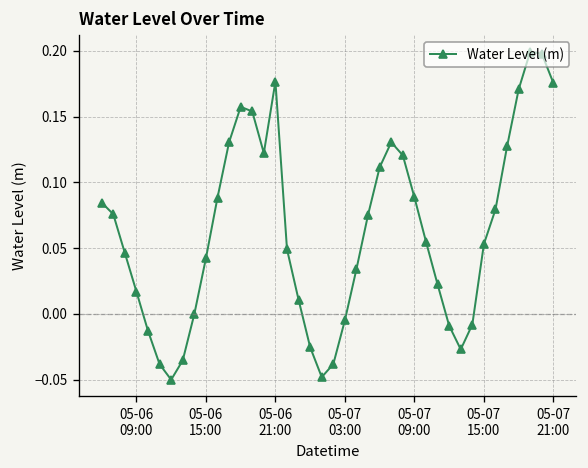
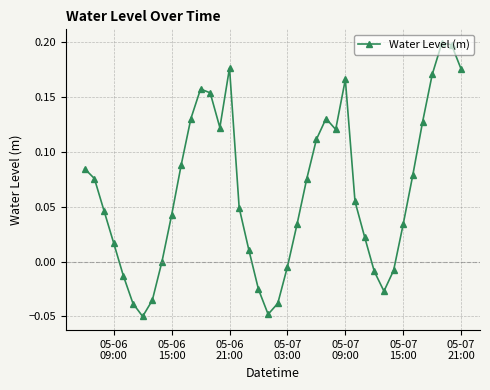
05-07 09:00: 0.089 -> 0.166
05-07 15:00: 0.053 -> 0.034
